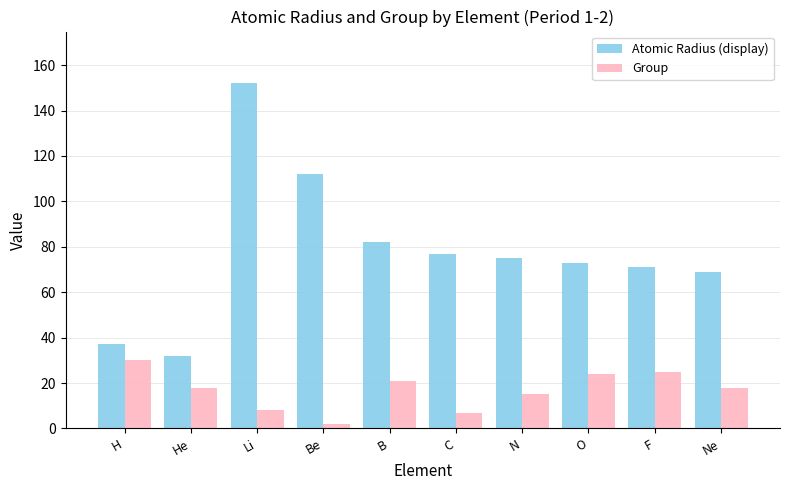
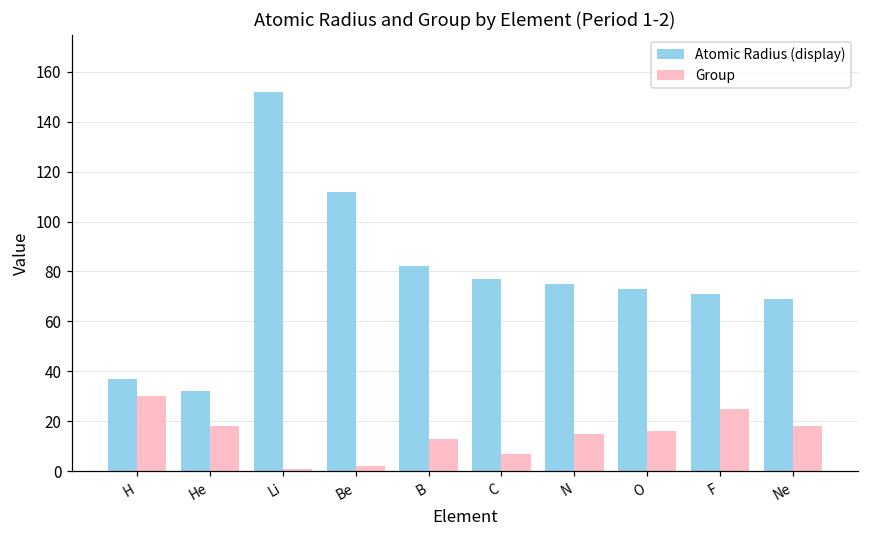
Group, Li: 8 -> 1
Group, B: 21 -> 13
Group, O: 24 -> 16
